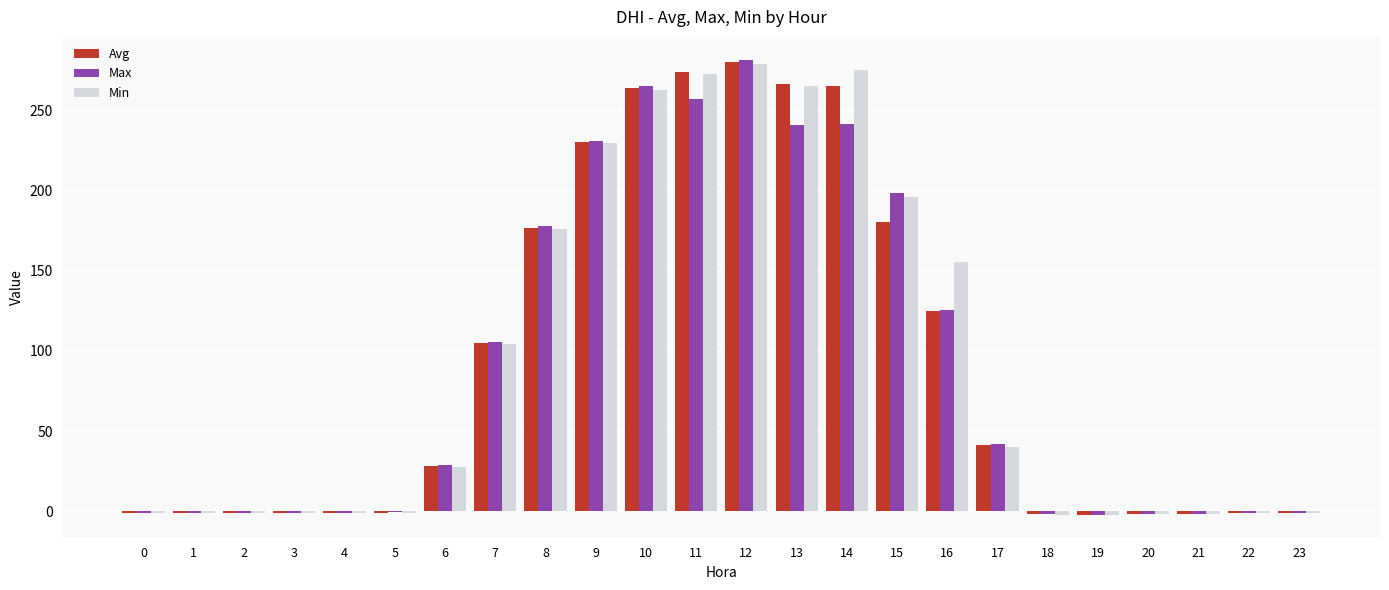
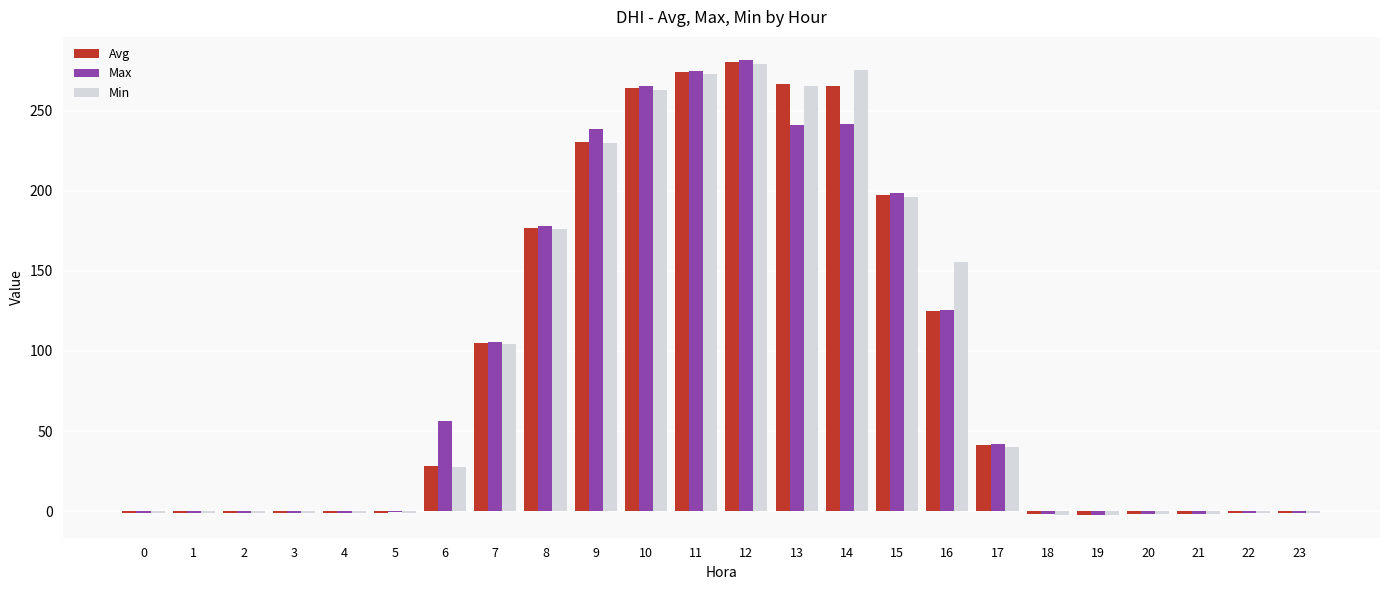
Max, 6: 29 -> 57
Max, 9: 231 -> 239
Max, 11: 257 -> 275
Avg, 15: 181 -> 197
